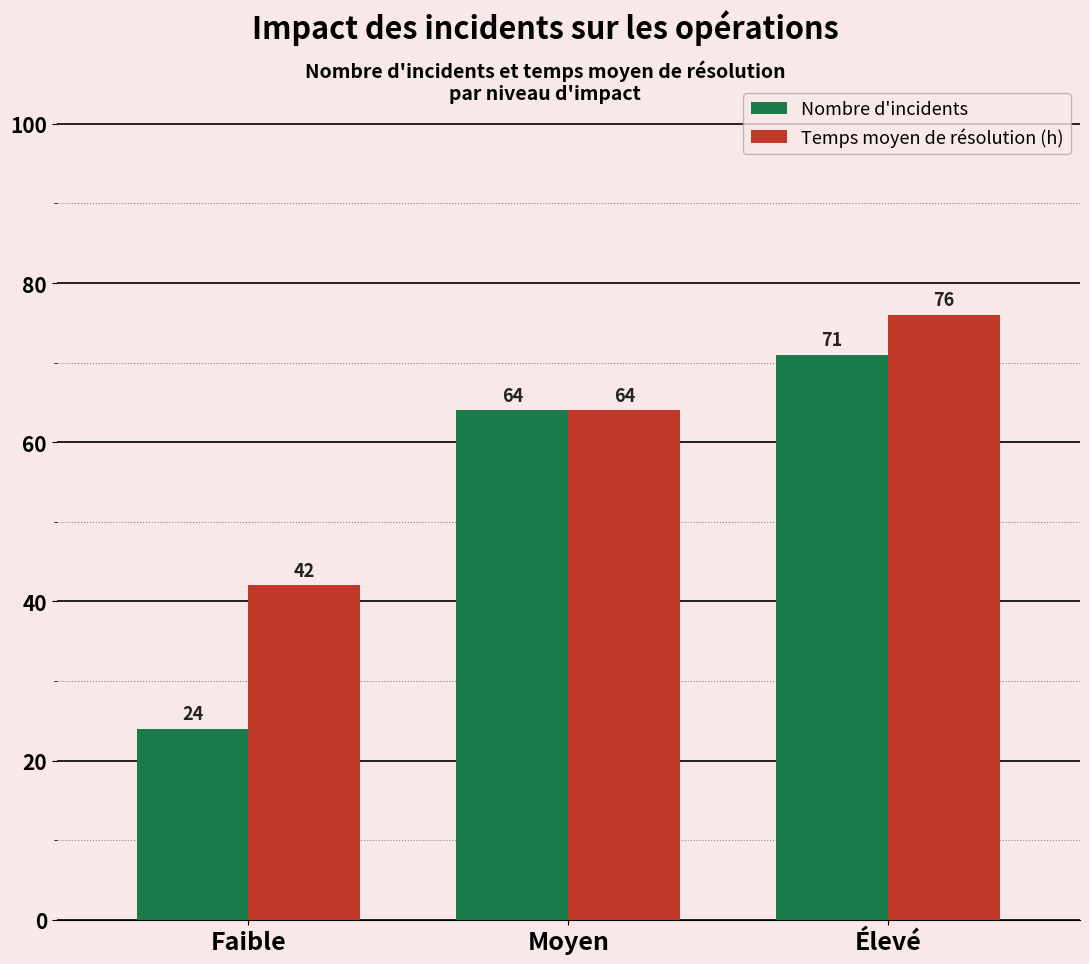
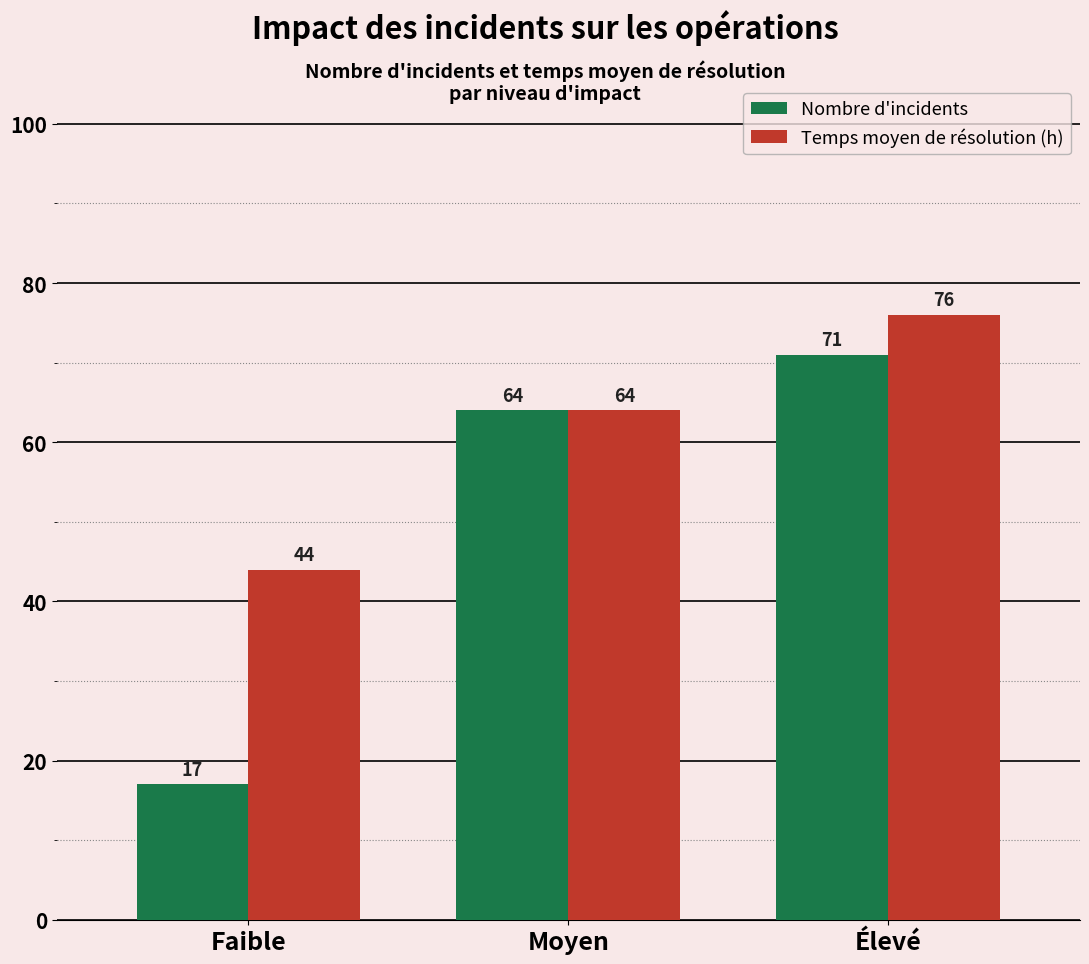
Nombre d'incidents, Faible: 24 -> 17
Temps moyen de résolution (h), Faible: 42 -> 44
